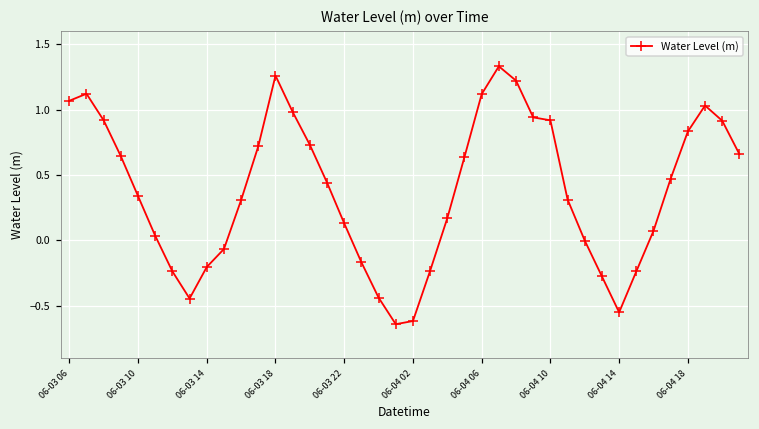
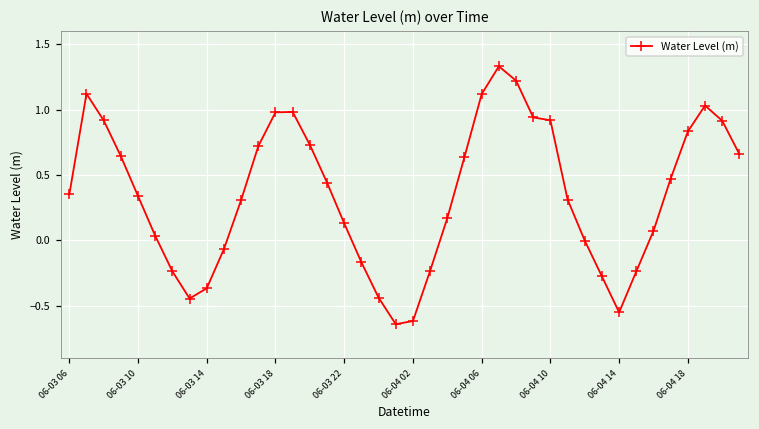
06-03 06: 1.07 -> 0.35
06-03 14: -0.21 -> -0.37
06-03 18: 1.26 -> 0.98
